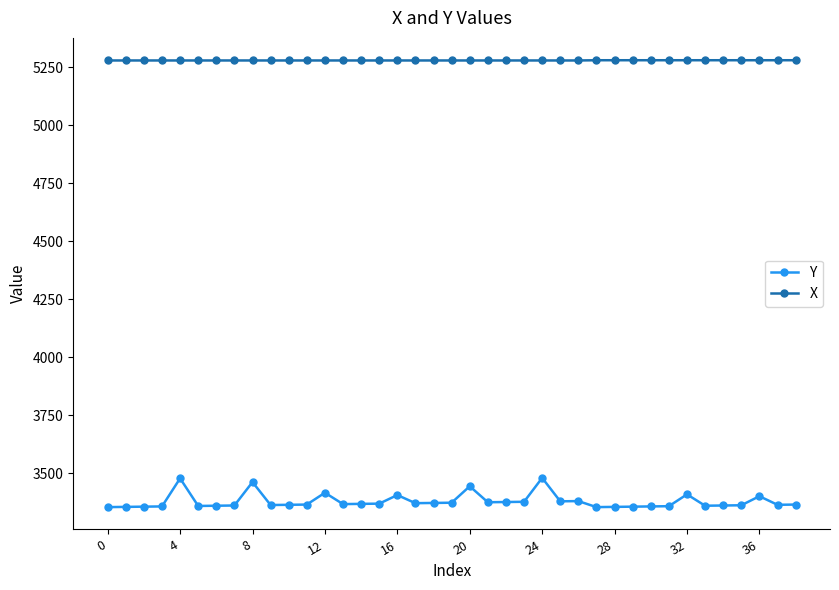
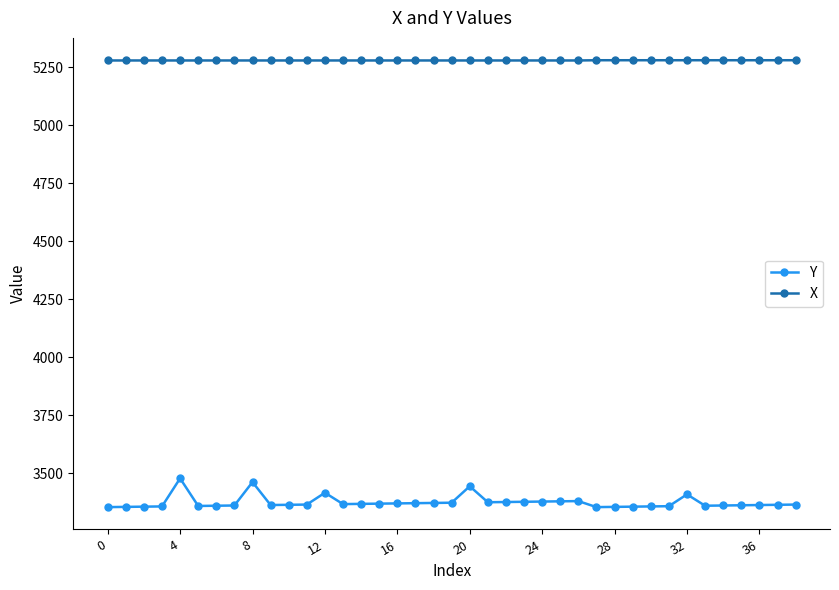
Y, 16: 3410 -> 3370
Y, 24: 3480 -> 3380
Y, 36: 3400 -> 3360
